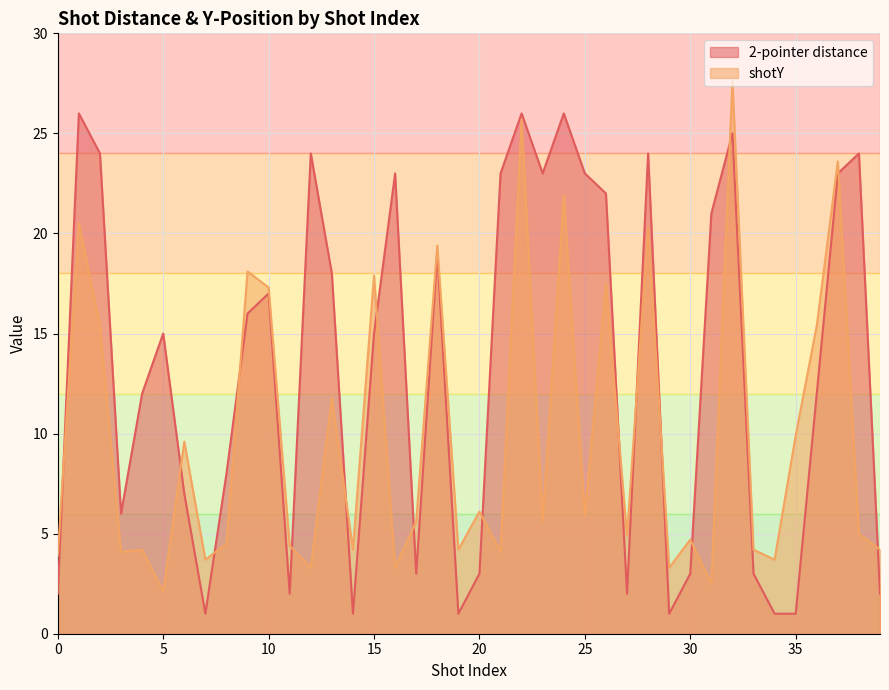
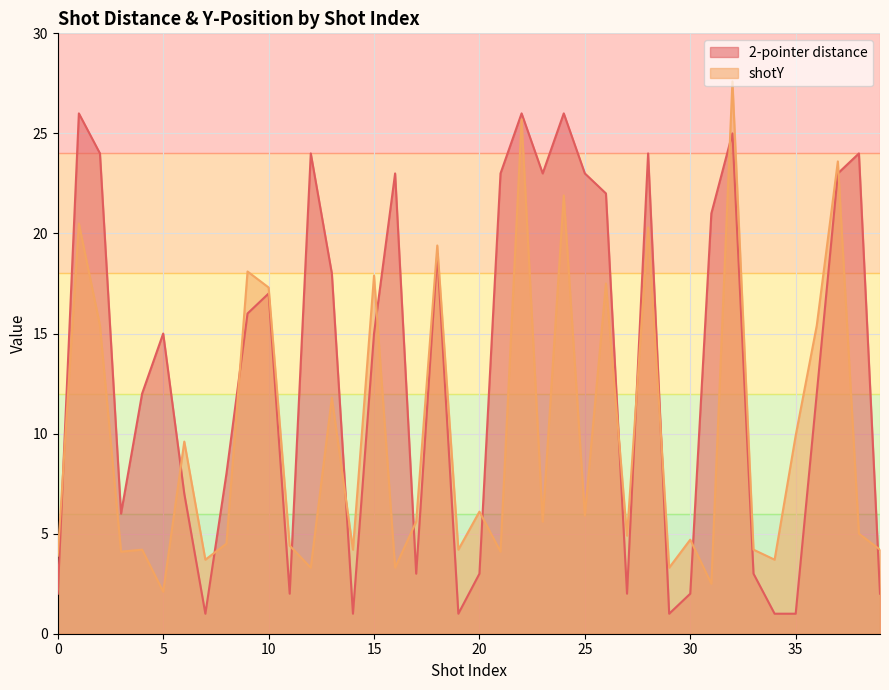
2-pointer distance, 30: 3 -> 2
